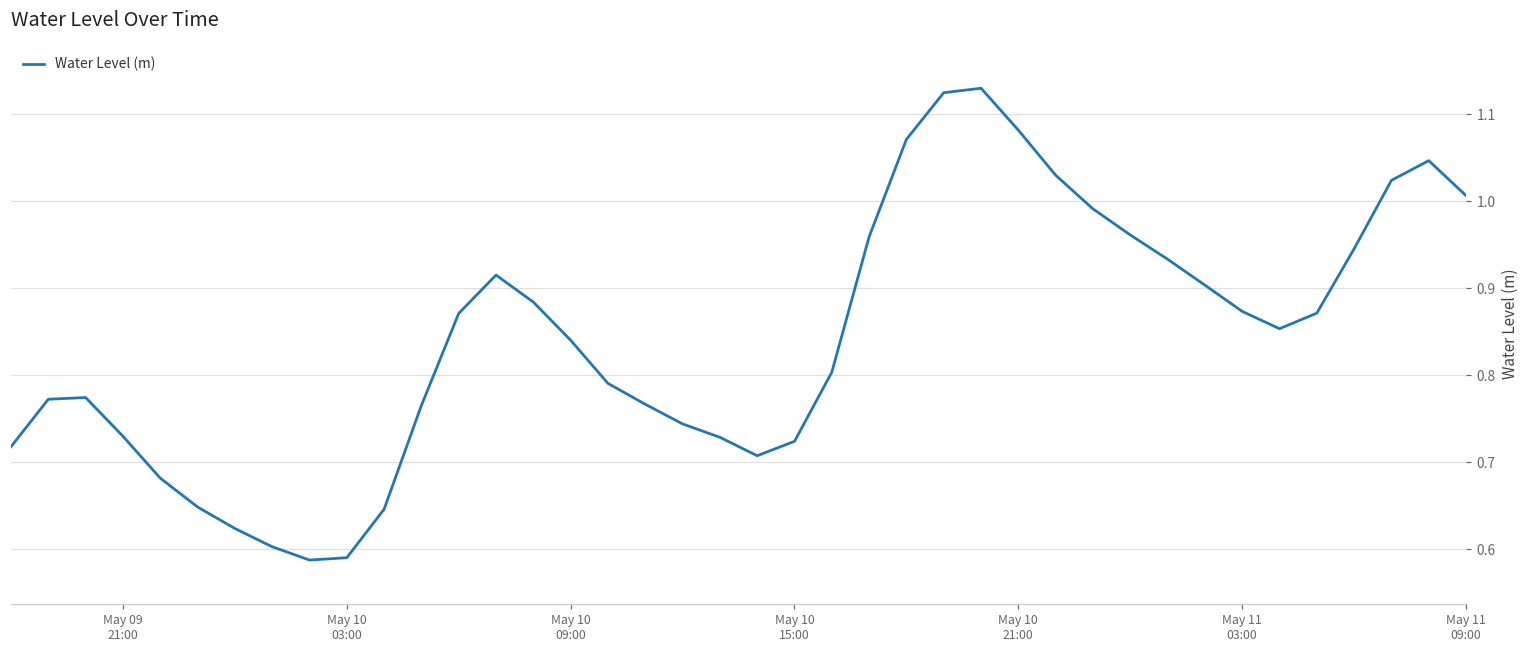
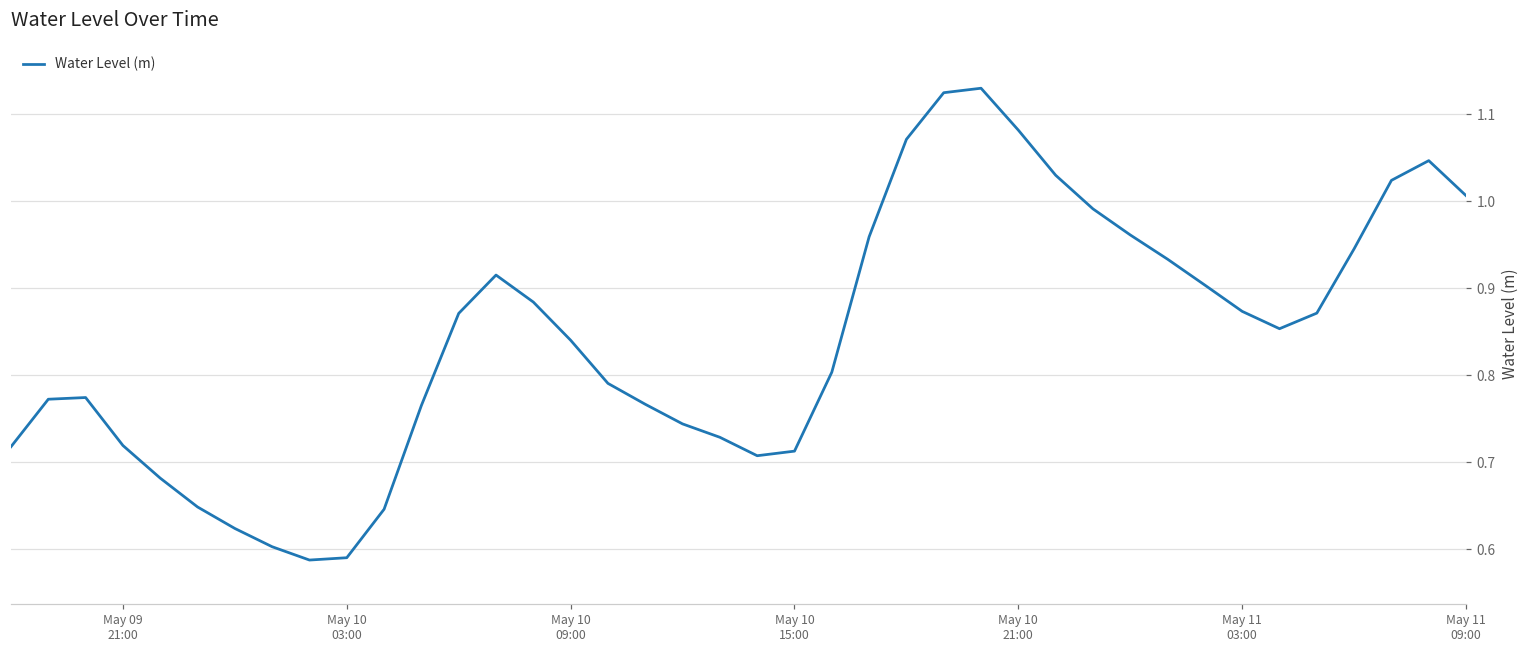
May 09 21:00: 0.73 -> 0.72
May 10 15:00: 0.72 -> 0.71
